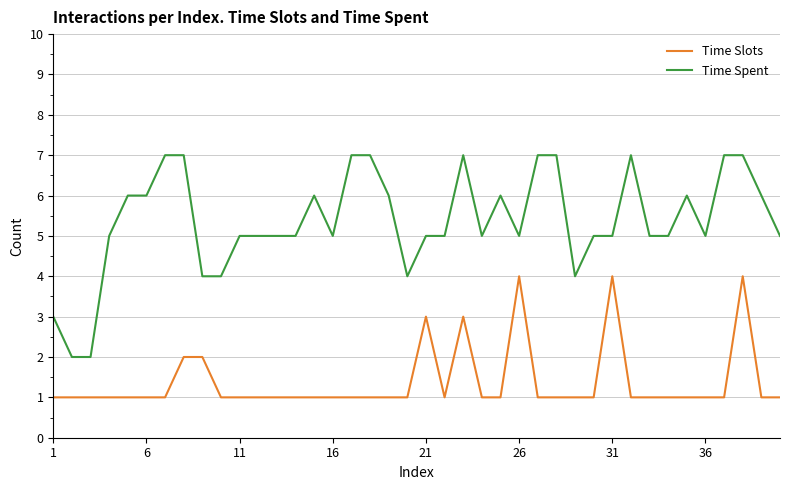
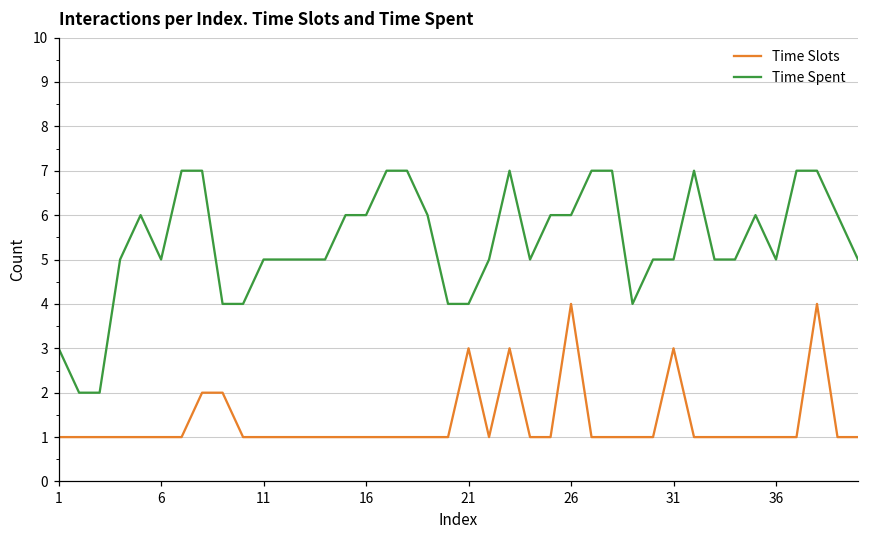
Time Spent, 6: 6 -> 5
Time Spent, 16: 5 -> 6
Time Spent, 21: 5 -> 4
Time Spent, 26: 5 -> 6
Time Slots, 31: 4 -> 3
